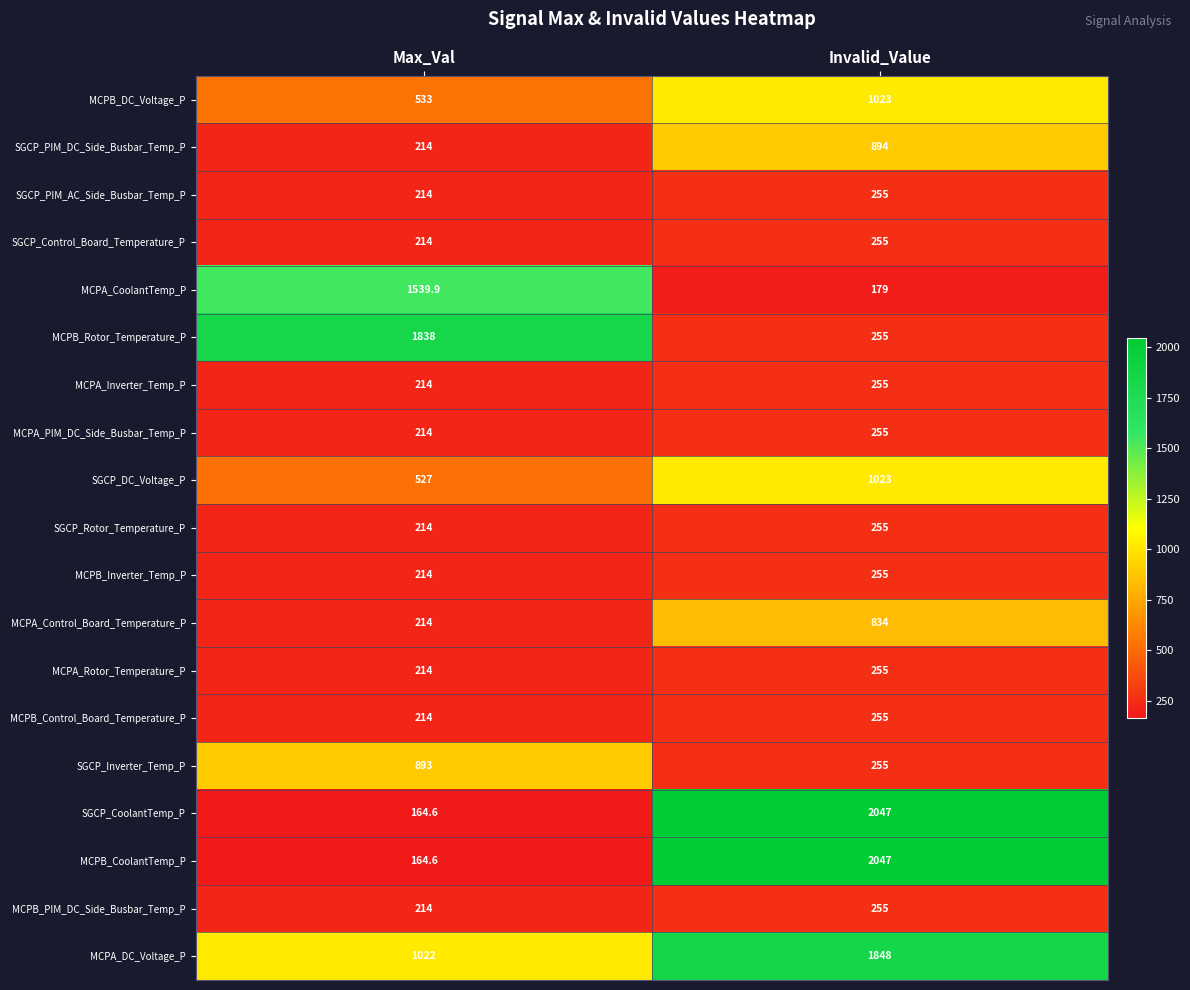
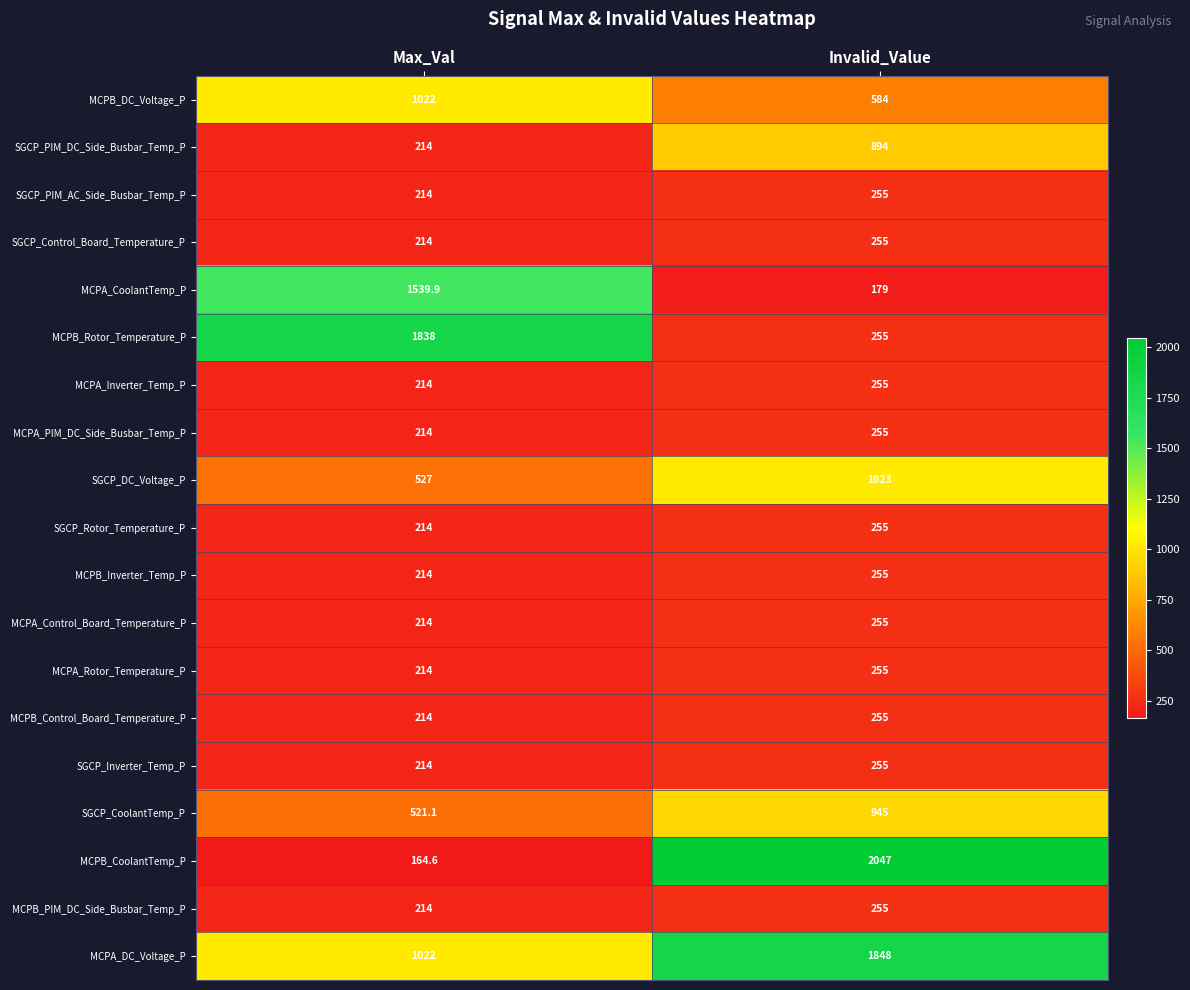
MCPB_DC_Voltage_P, Max_Val: 533 -> 1022
MCPB_DC_Voltage_P, Invalid_Value: 1023 -> 584
MCPA_Control_Board_Temperature_P, Invalid_Value: 834 -> 255
SGCP_Inverter_Temp_P, Max_Val: 893 -> 214
SGCP_CoolantTemp_P, Max_Val: 164.6 -> 521.1
SGCP_CoolantTemp_P, Invalid_Value: 2047 -> 945
